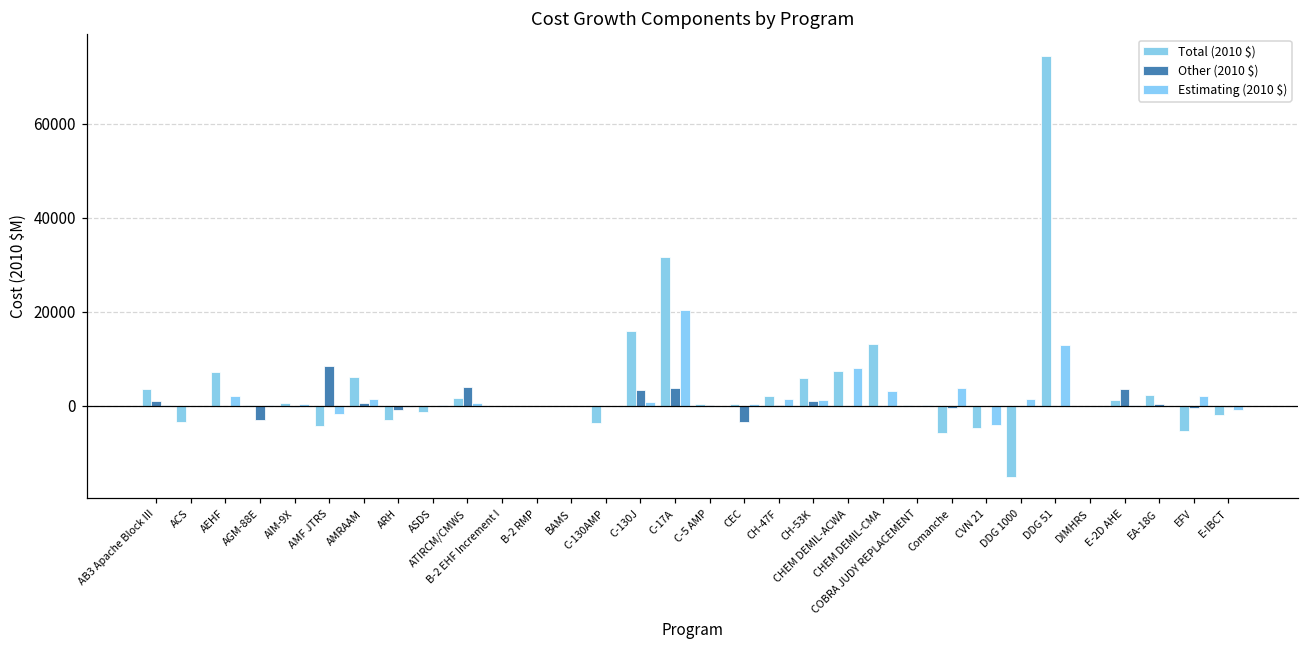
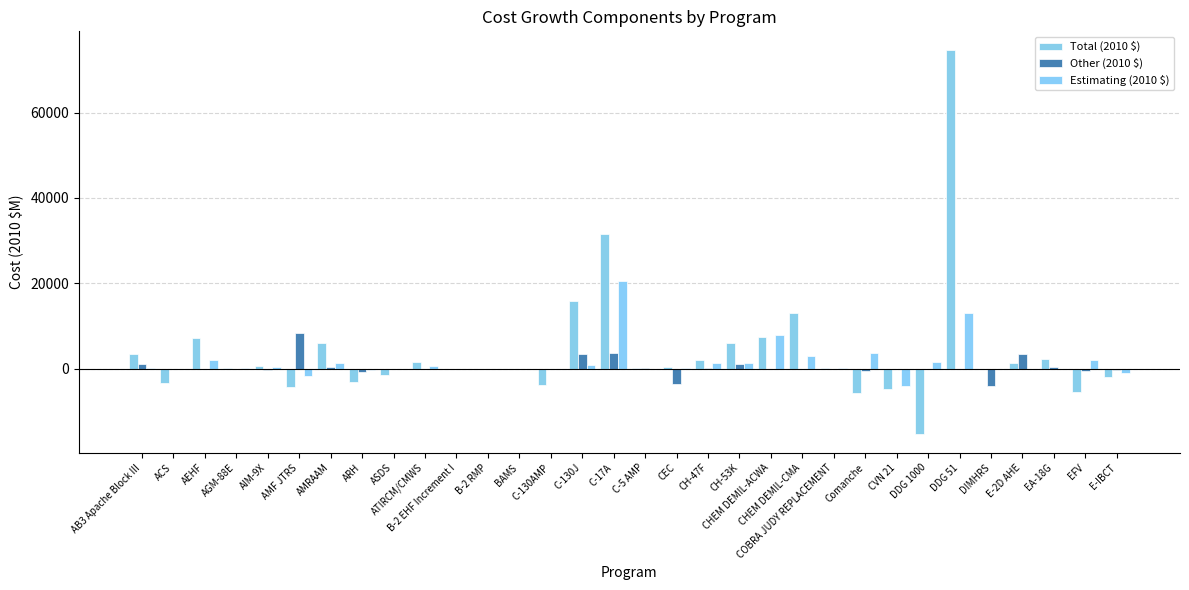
Other (2010 $), AGM-88E: -3000 -> 0
Other (2010 $), ATIRCM/CMWS: 4000 -> 0
Other (2010 $), DIMHRS: 0 -> -4000
